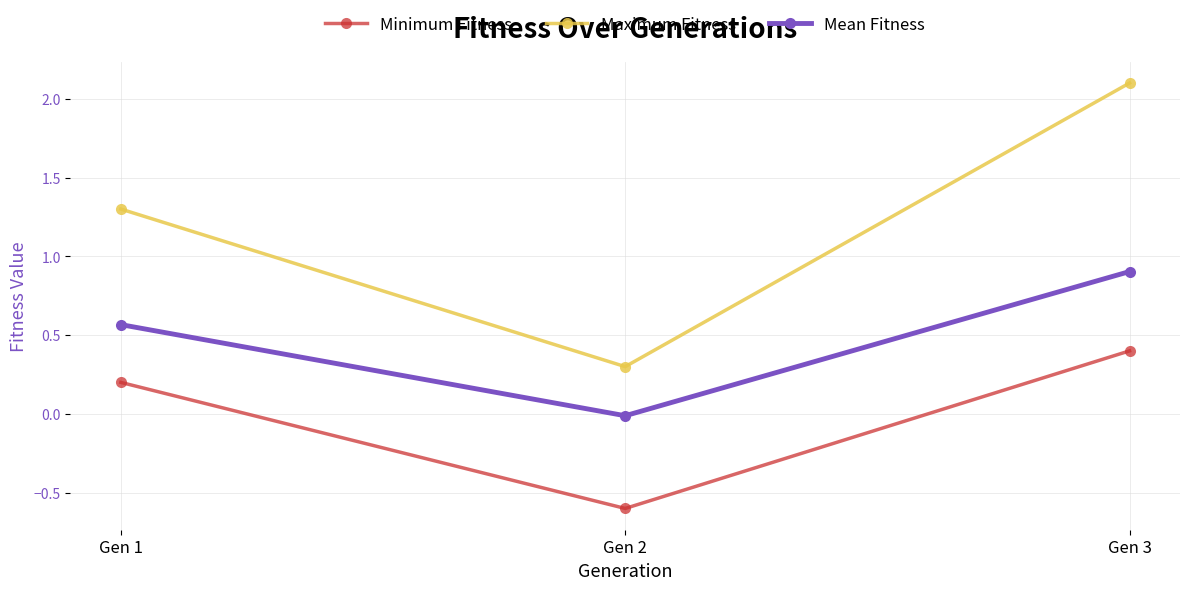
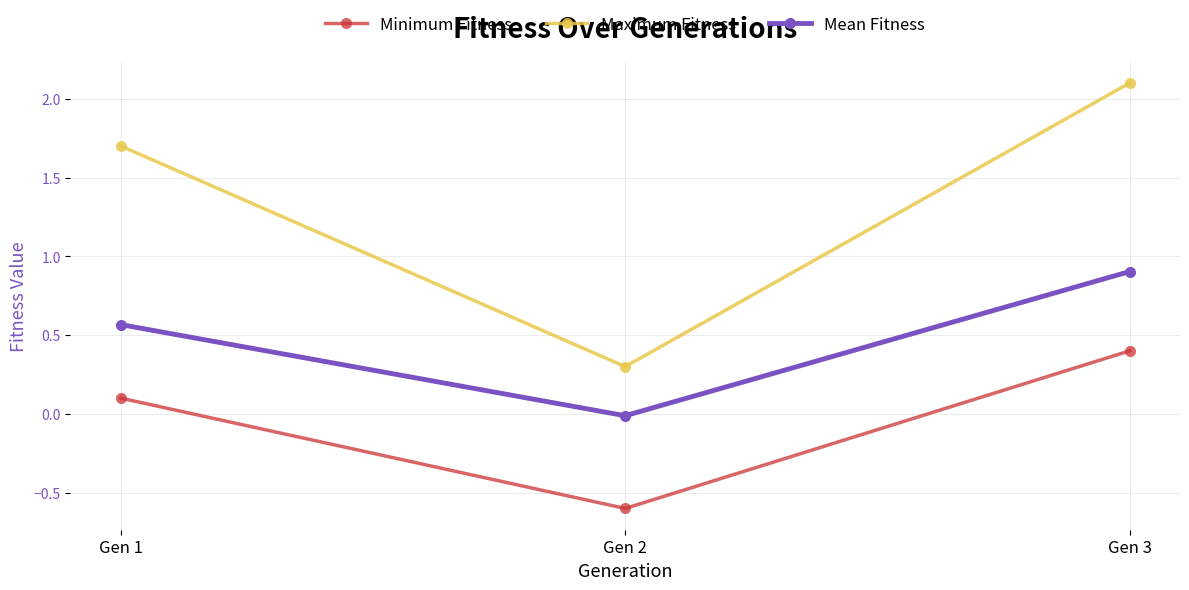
Minimum Fitness, Gen 1: 0.2 -> 0.1
Maximum Fitness, Gen 1: 1.3 -> 1.7
